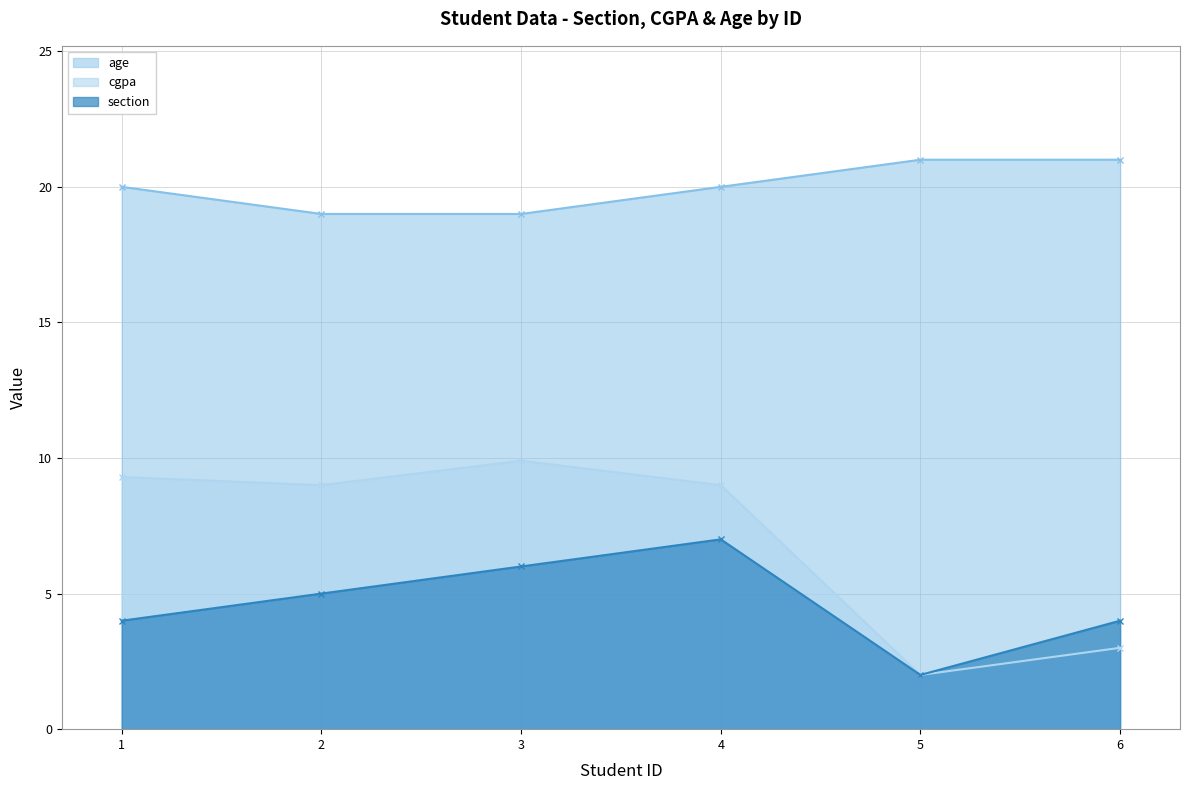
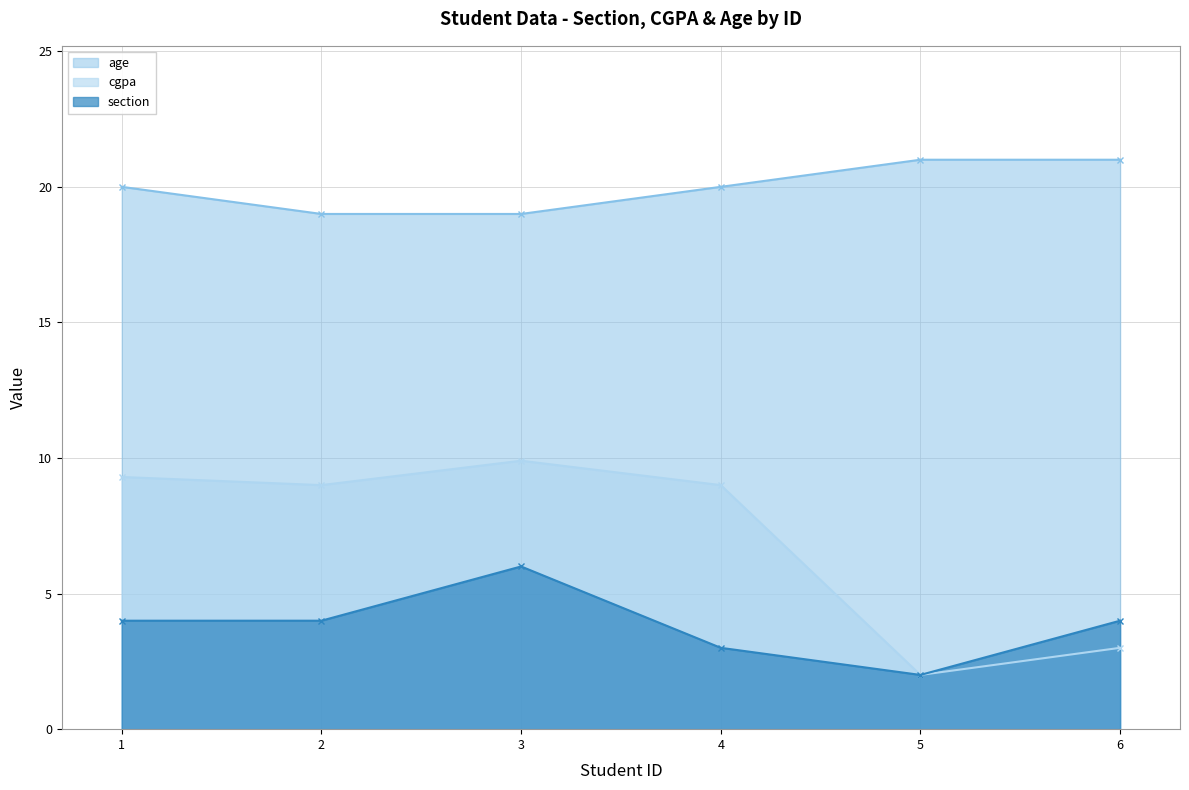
section, 2: 5 -> 4
section, 4: 7 -> 3
